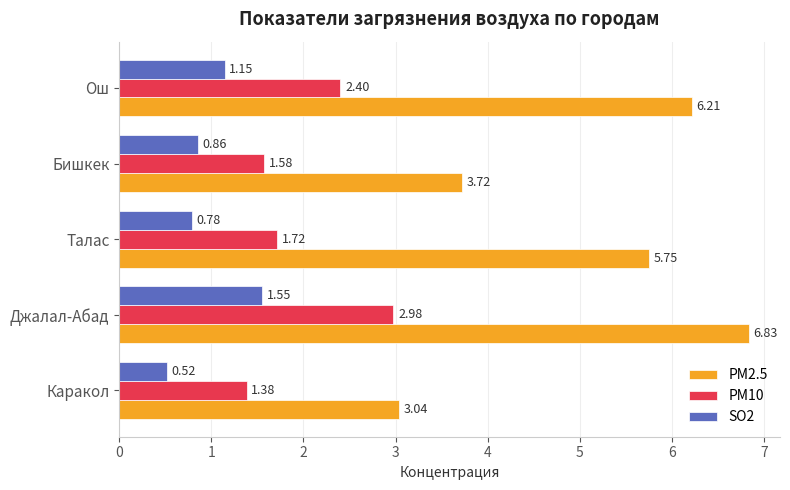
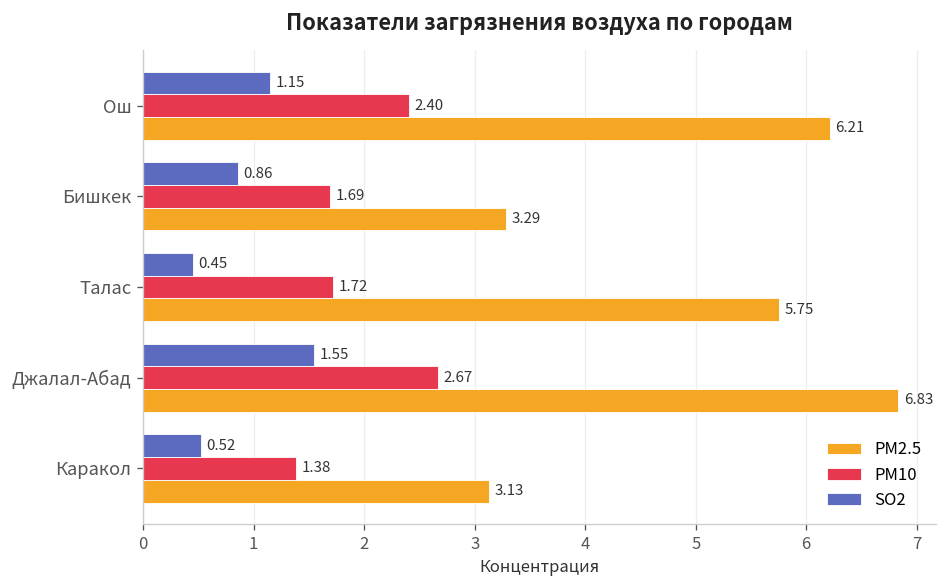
PM10, Бишкек: 1.58 -> 1.69
PM2.5, Бишкек: 3.72 -> 3.29
SO2, Талас: 0.78 -> 0.45
PM10, Джалал-Абад: 2.98 -> 2.67
PM2.5, Каракол: 3.04 -> 3.13
